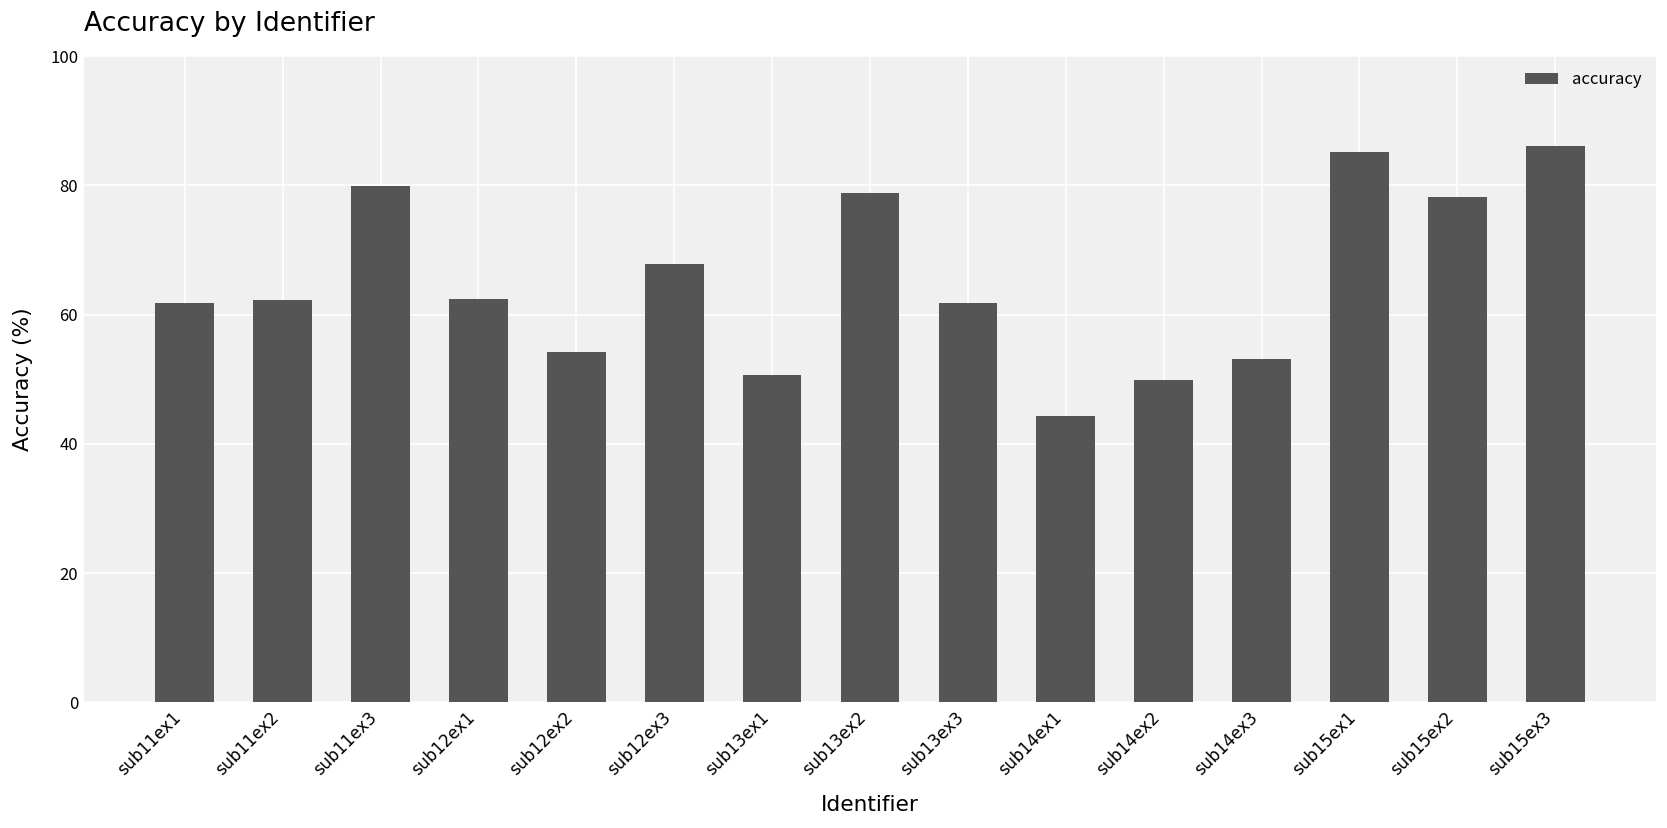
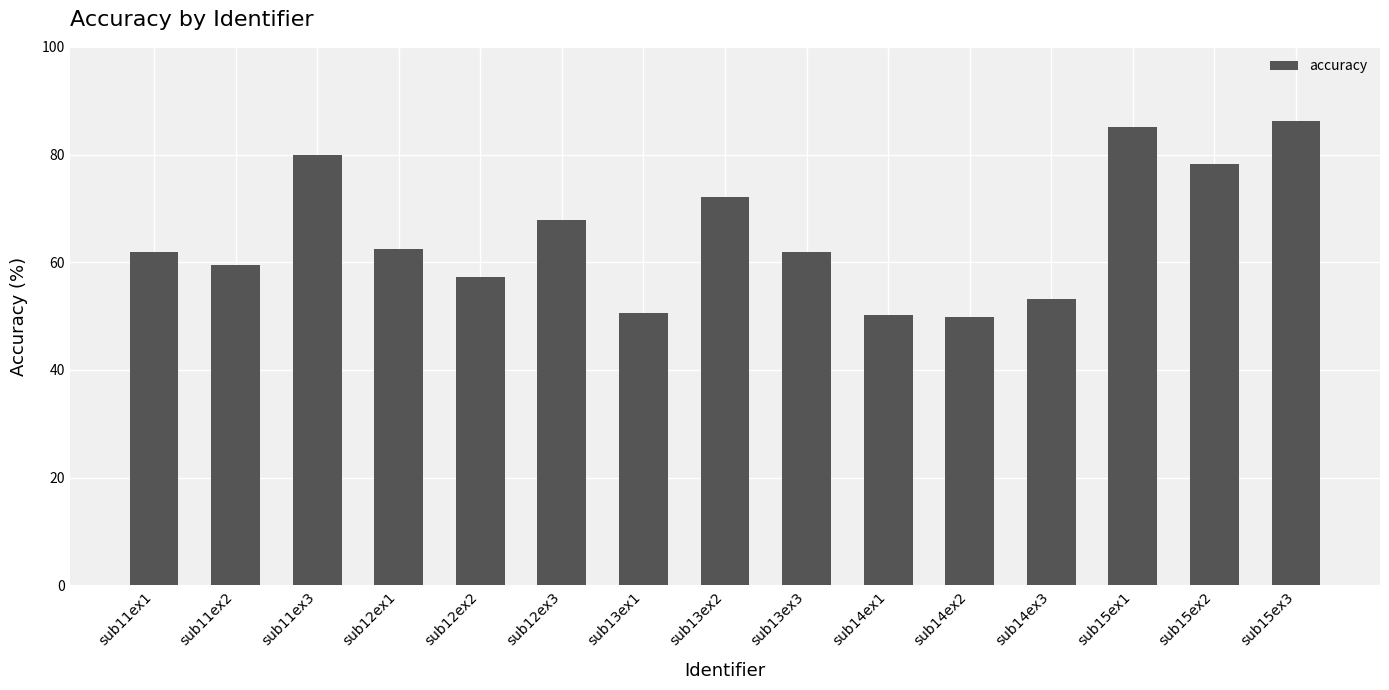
sub11ex2: 62 -> 60
sub12ex2: 54 -> 57
sub13ex2: 79 -> 72
sub14ex1: 44 -> 50
